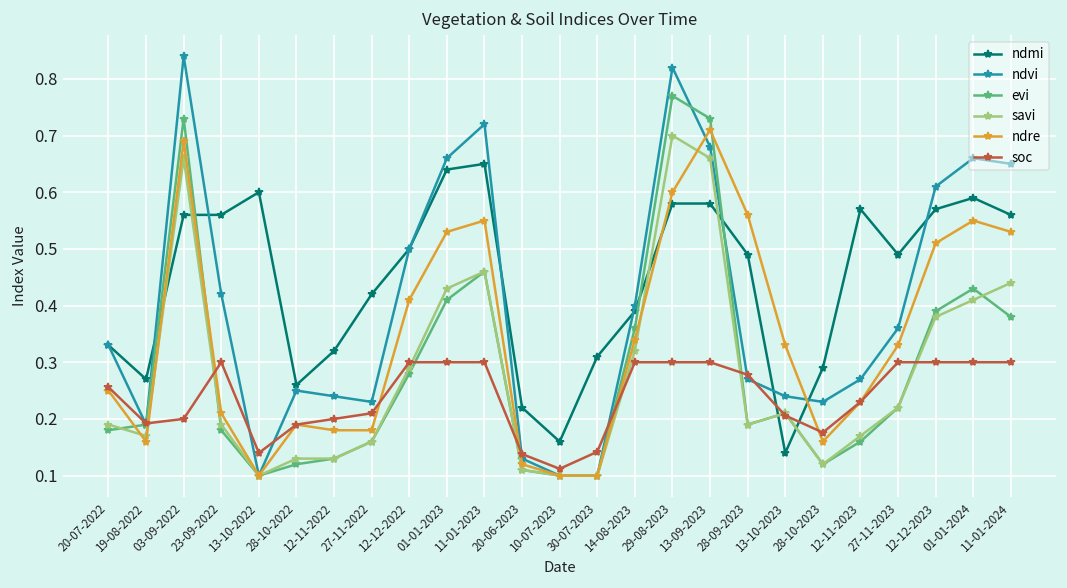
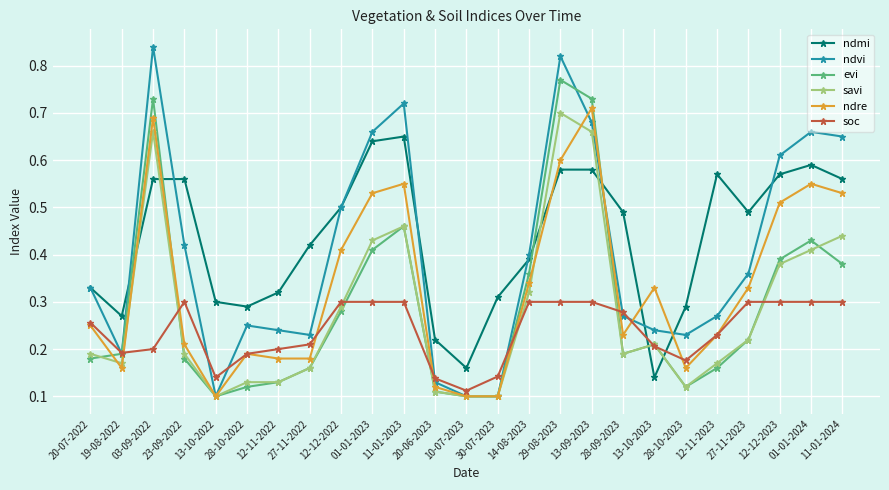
ndmi, 13-10-2022: 0.6 -> 0.3
ndmi, 28-10-2022: 0.26 -> 0.29
ndre, 28-09-2023: 0.56 -> 0.23
